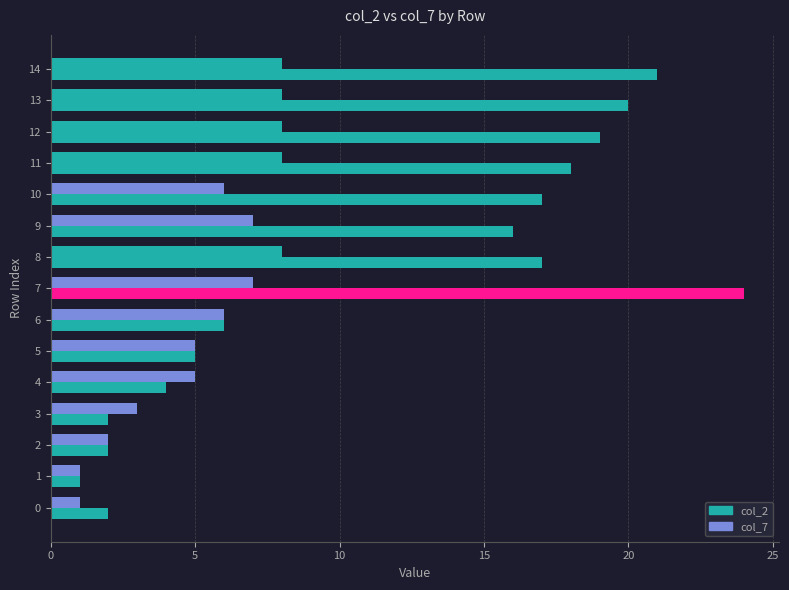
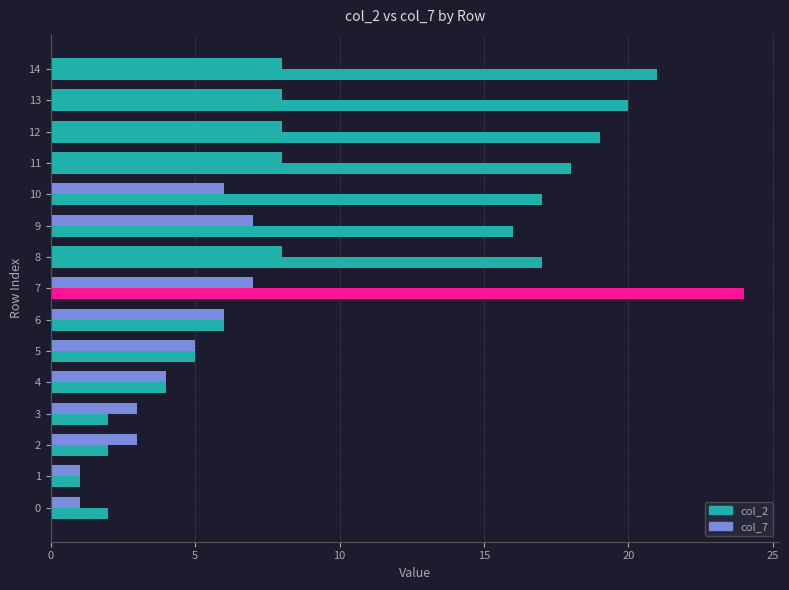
col_7, 4: 5 -> 4
col_7, 2: 2 -> 3
